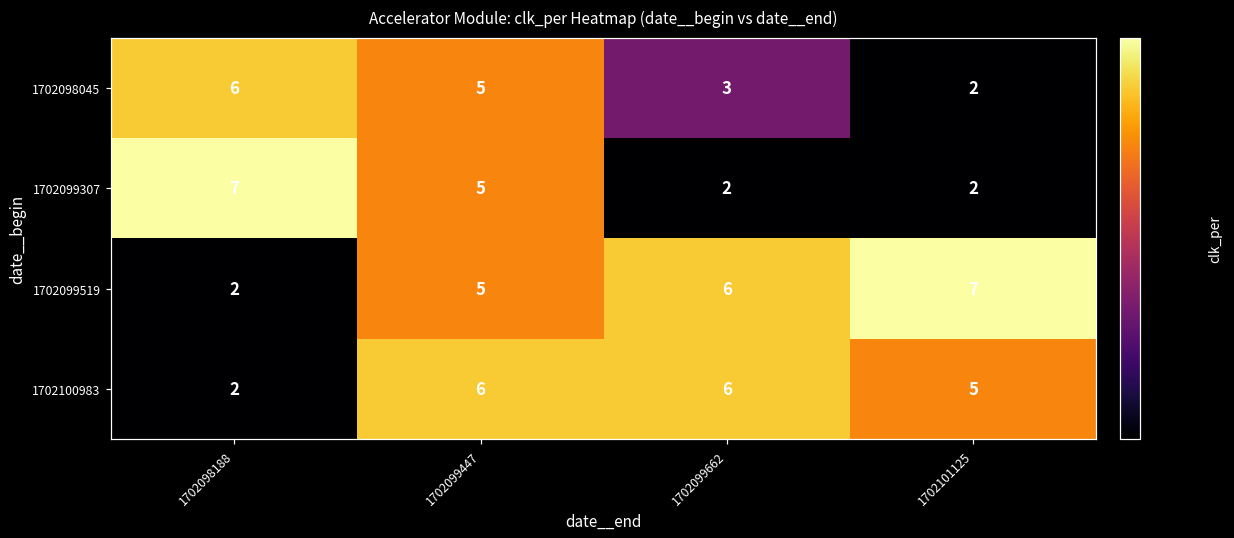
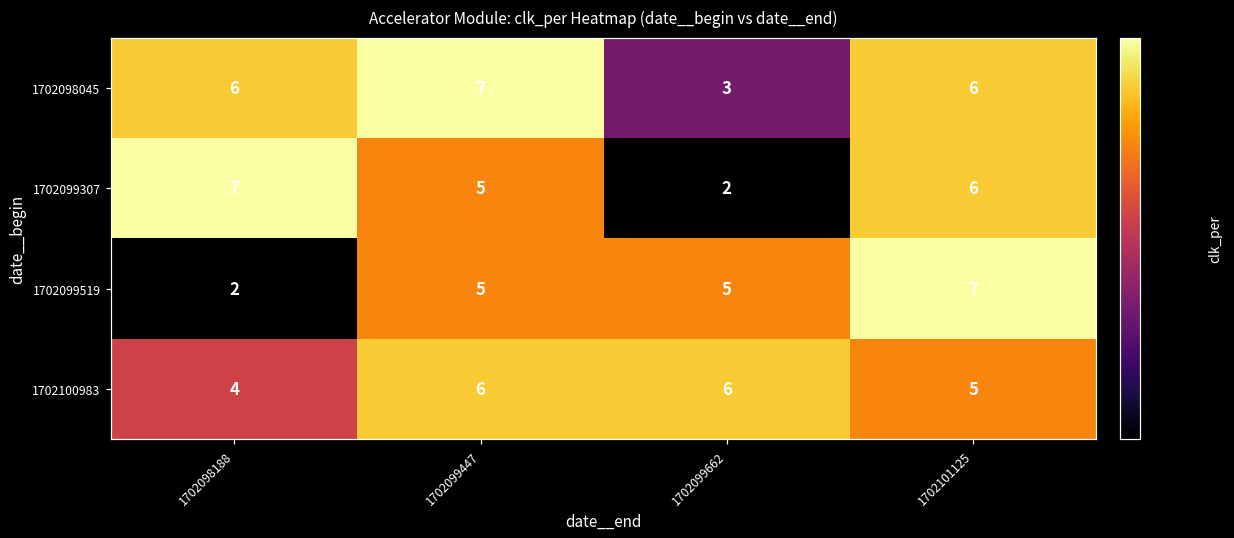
1702098045, 1702099447: 5 -> 7
1702098045, 1702101125: 2 -> 6
1702099307, 1702101125: 2 -> 6
1702099519, 1702099662: 6 -> 5
1702100983, 1702098188: 2 -> 4
